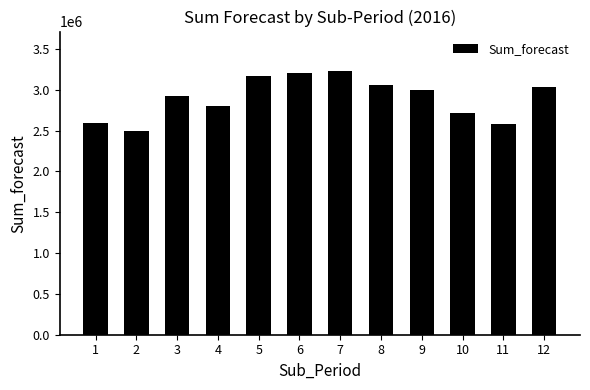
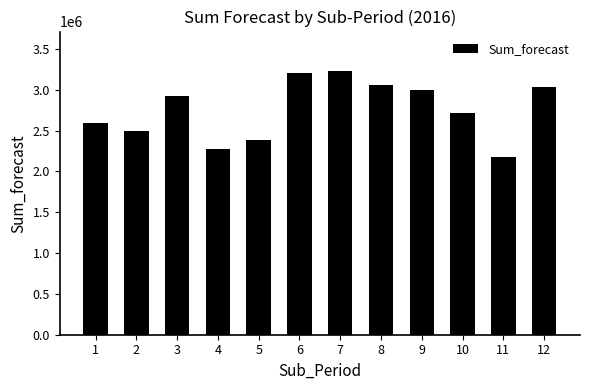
4: 2800000 -> 2300000
5: 3200000 -> 2400000
11: 2600000 -> 2200000
